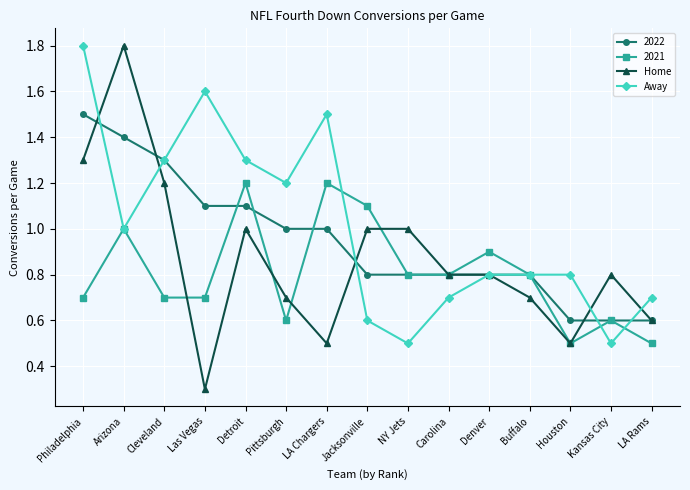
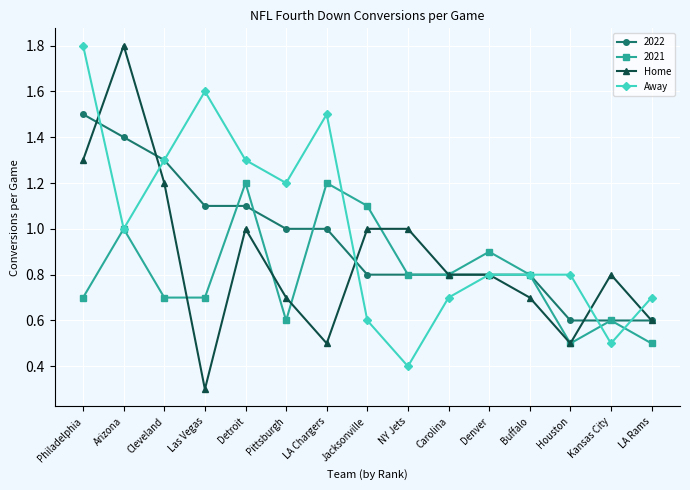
Away, NY Jets: 0.5 -> 0.4
